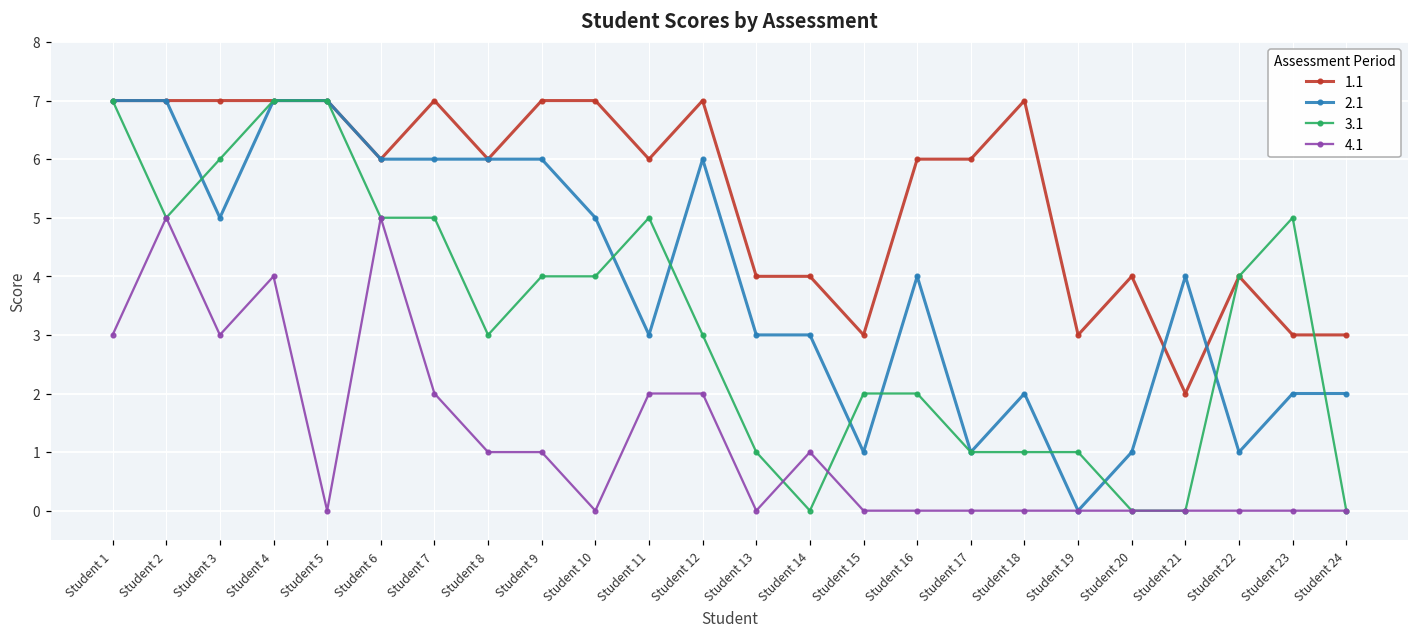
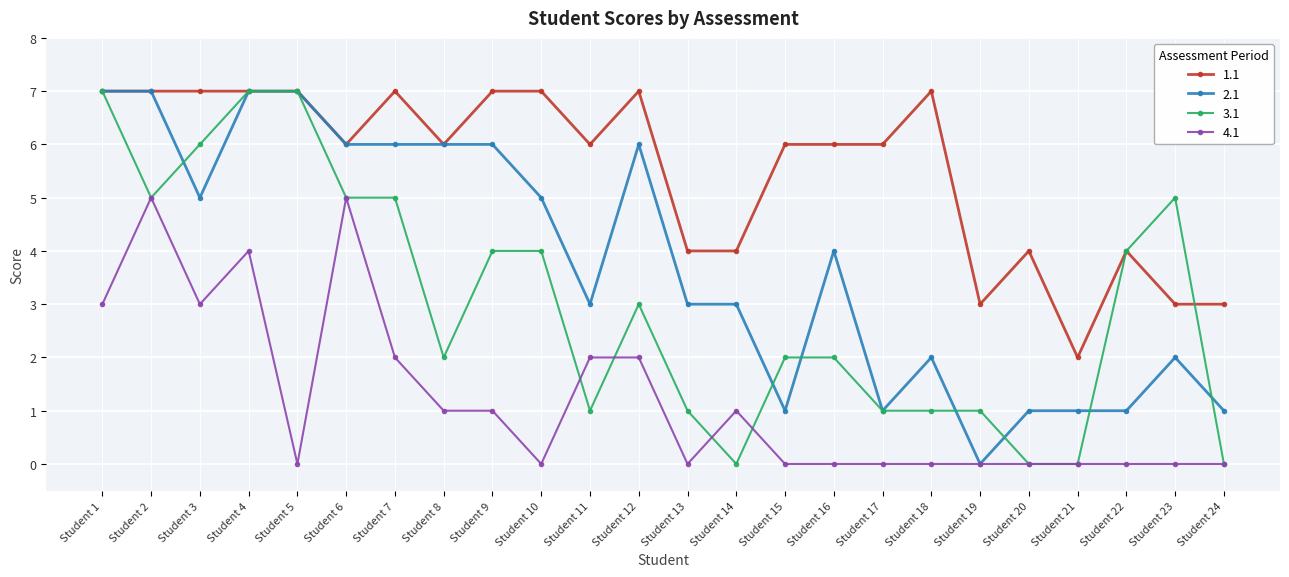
3.1, Student 8: 3 -> 2
3.1, Student 11: 5 -> 1
1.1, Student 15: 3 -> 6
2.1, Student 21: 4 -> 1
2.1, Student 24: 2 -> 1
